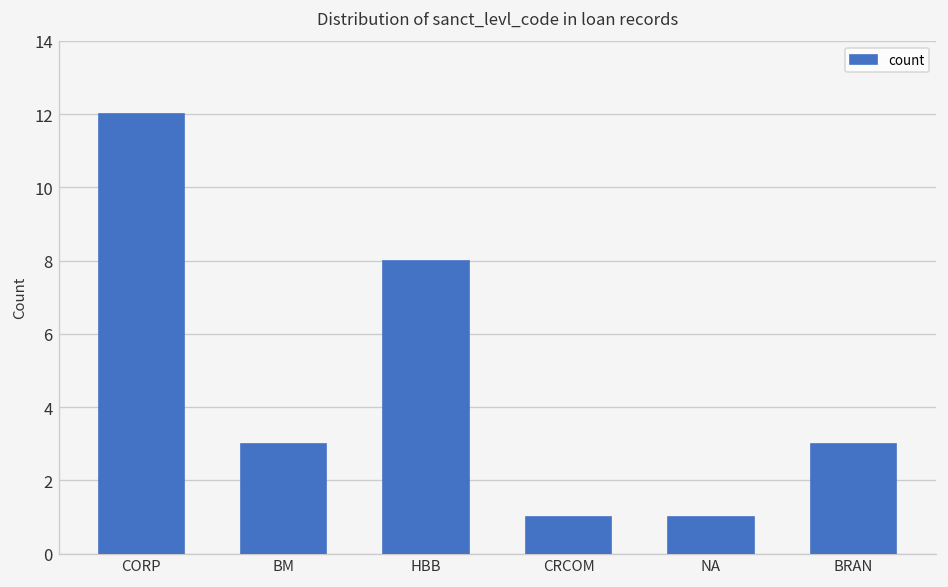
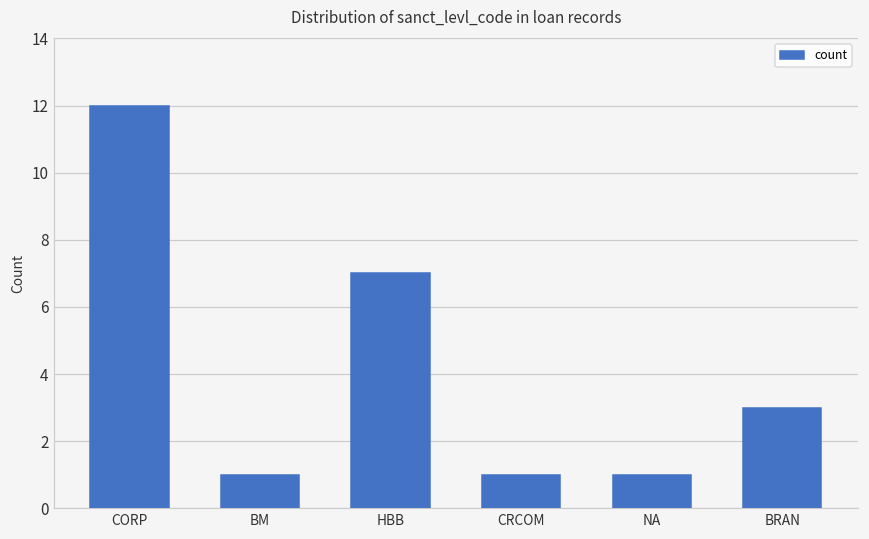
BM: 3 -> 1
HBB: 8 -> 7
